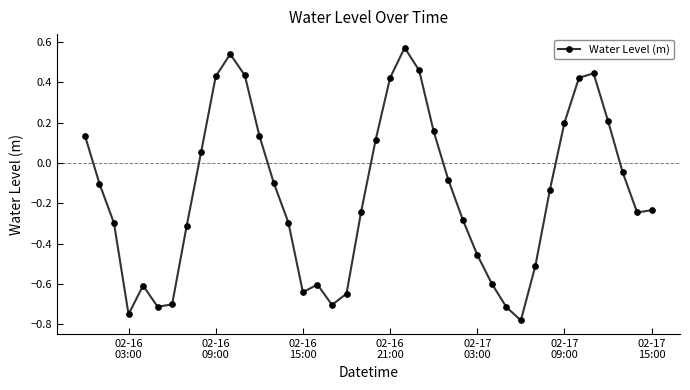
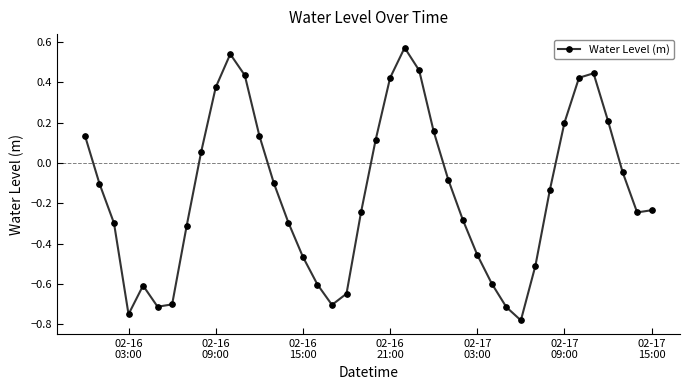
02-16 09:00: 0.43 -> 0.37
02-16 15:00: -0.64 -> -0.47
